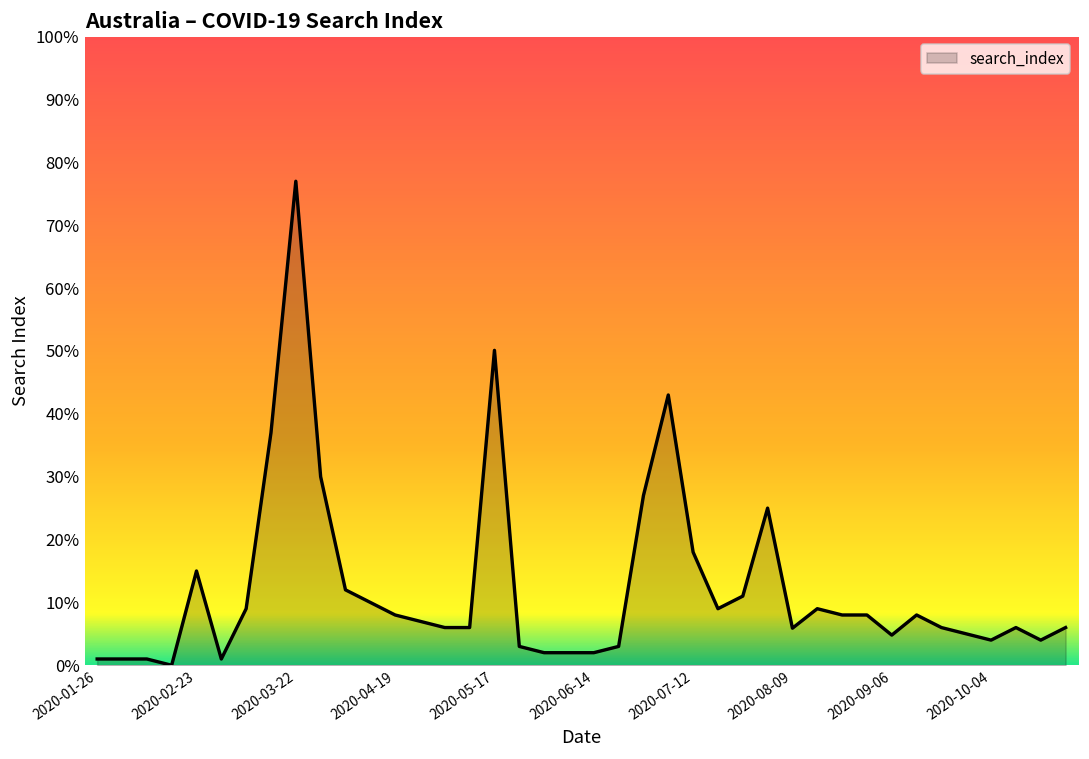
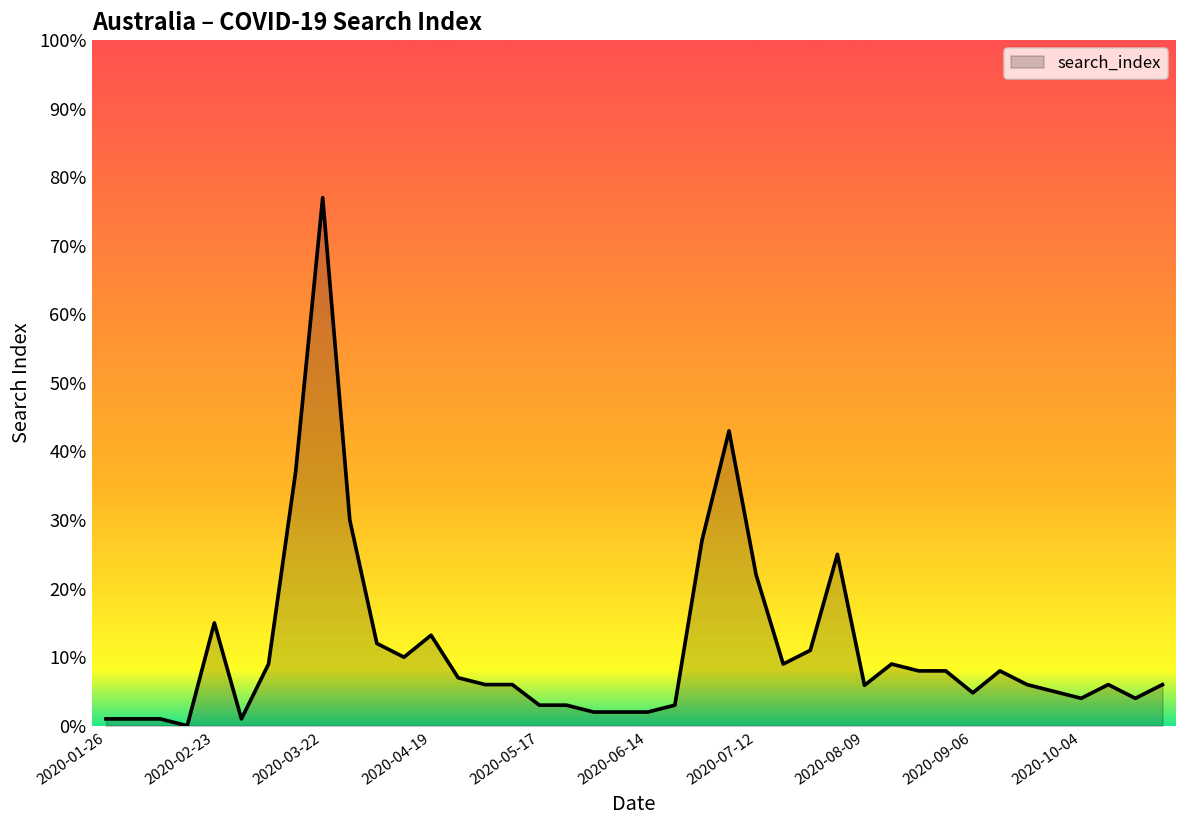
2020-04-19: 8% -> 13%
2020-05-17: 50% -> 3%
2020-07-12: 18% -> 22%
